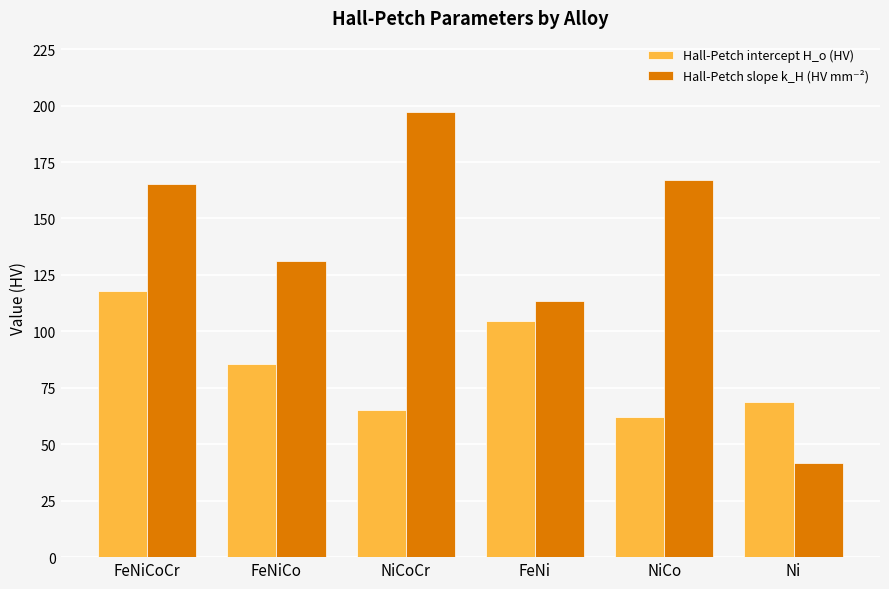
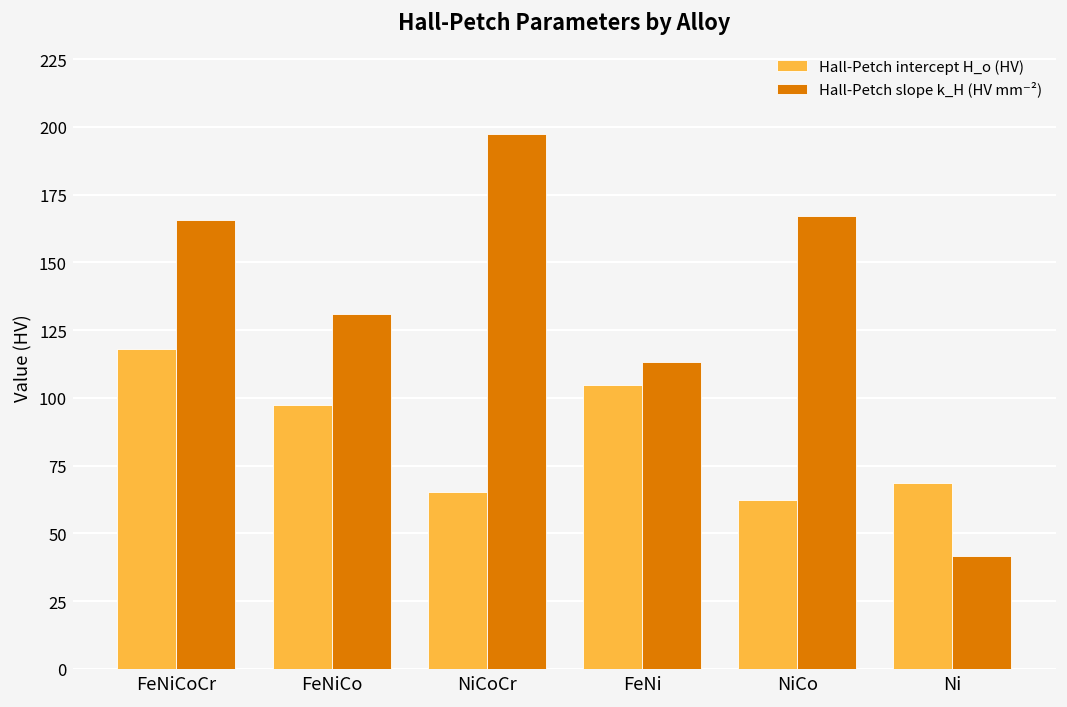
Hall-Petch intercept H_o (HV), FeNiCo: 86 -> 97
